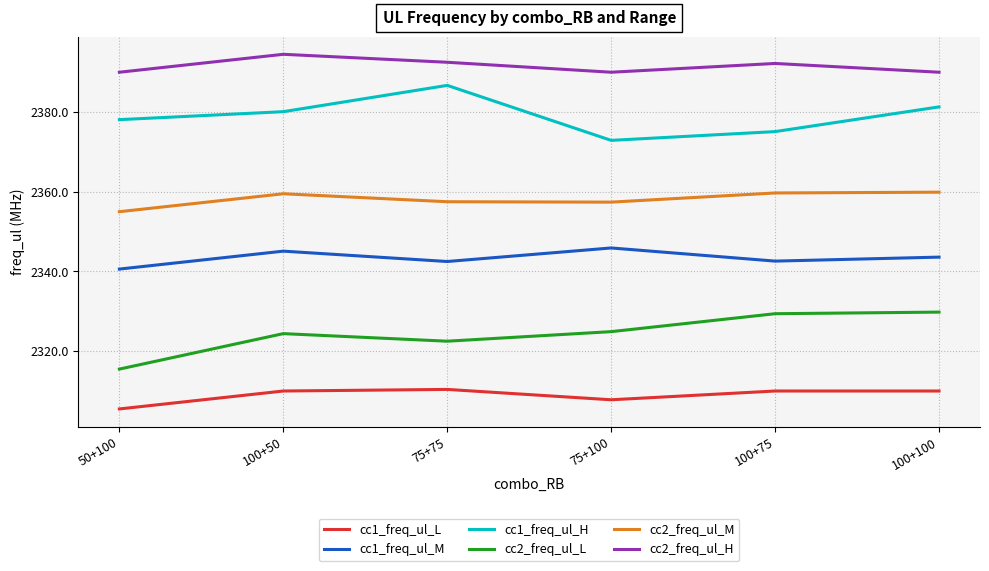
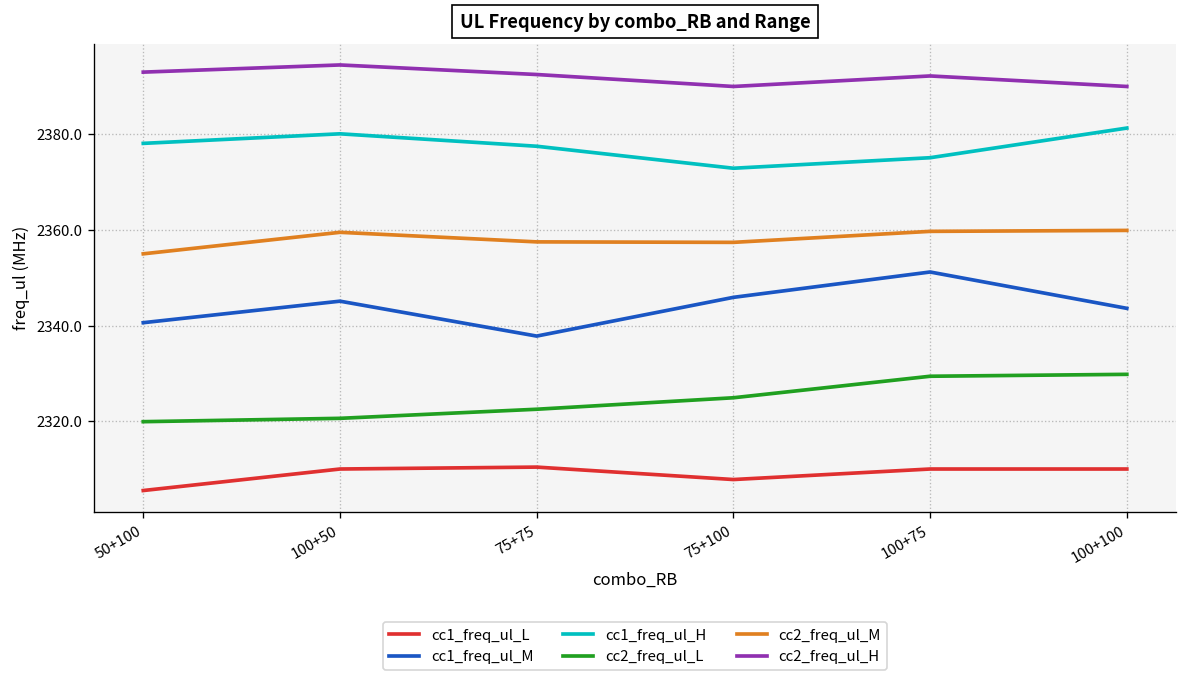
cc2_freq_ul_L, 50+100: 2316 -> 2320
cc2_freq_ul_H, 50+100: 2390 -> 2393
cc2_freq_ul_L, 100+50: 2324 -> 2321
cc1_freq_ul_M, 75+75: 2343 -> 2338
cc1_freq_ul_H, 75+75: 2387 -> 2378
cc1_freq_ul_M, 100+75: 2343 -> 2351
